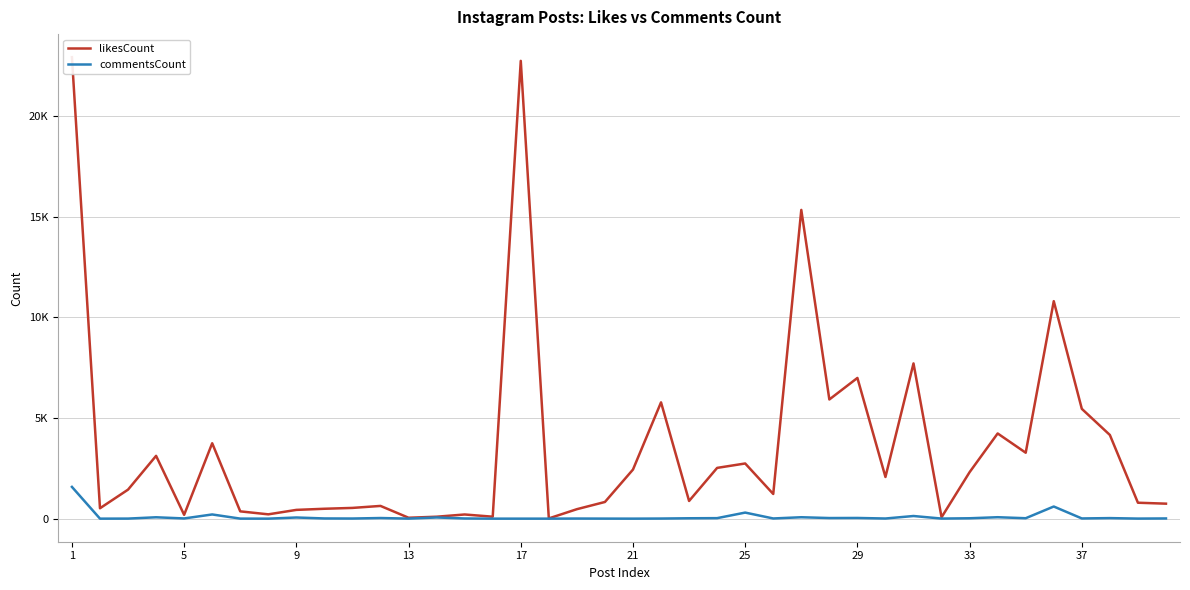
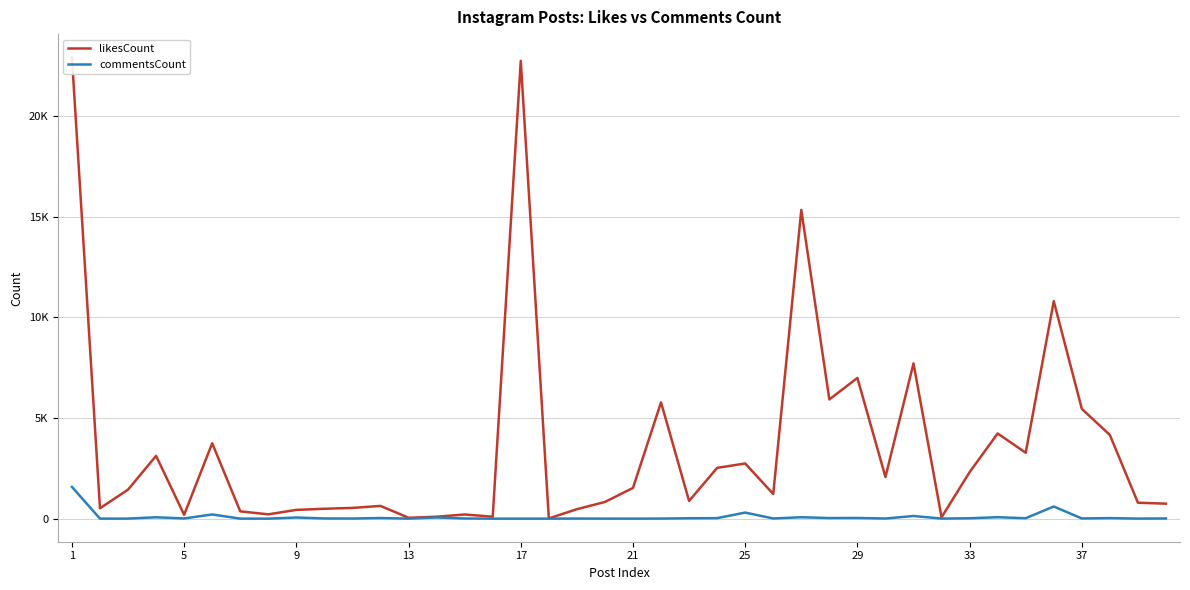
likesCount, 21: 2400 -> 1500
